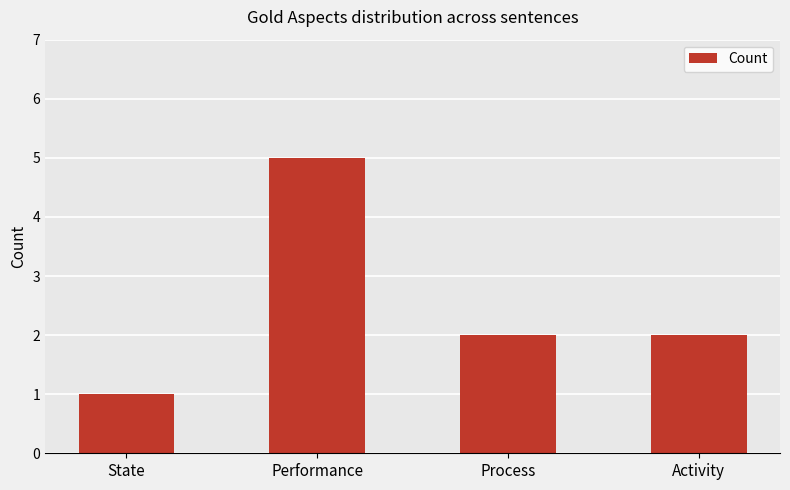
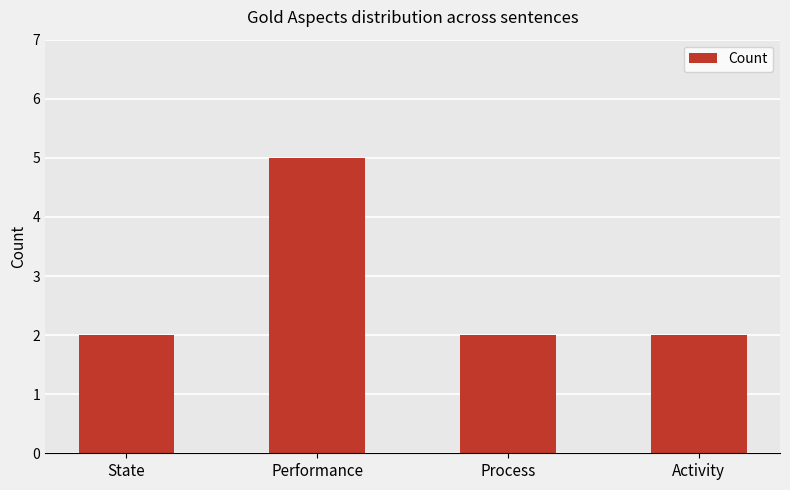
State: 1 -> 2
